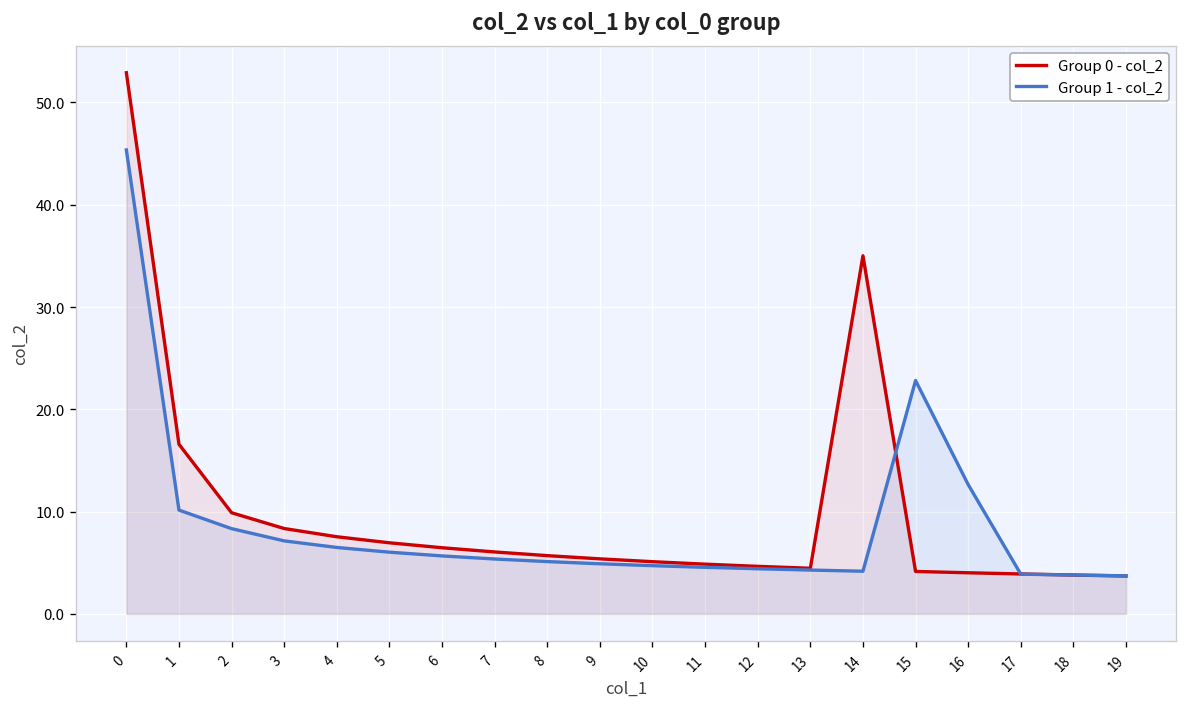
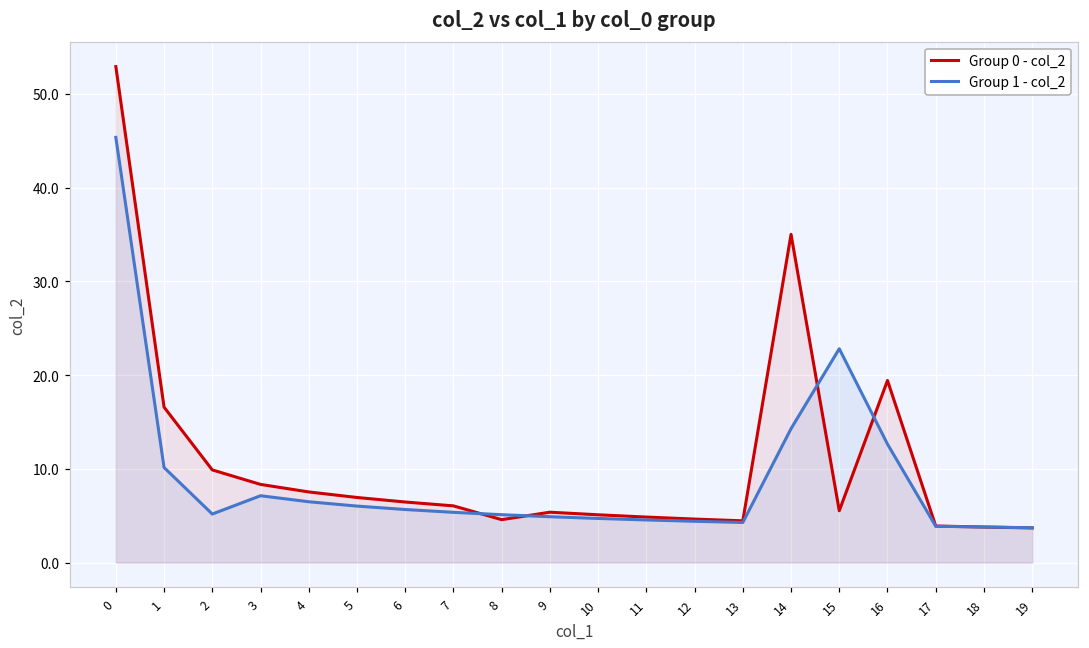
Group 1 - col_2, 2: 8 -> 5
Group 0 - col_2, 8: 6 -> 5
Group 1 - col_2, 14: 4 -> 14
Group 0 - col_2, 15: 4 -> 6
Group 0 - col_2, 16: 4 -> 19
